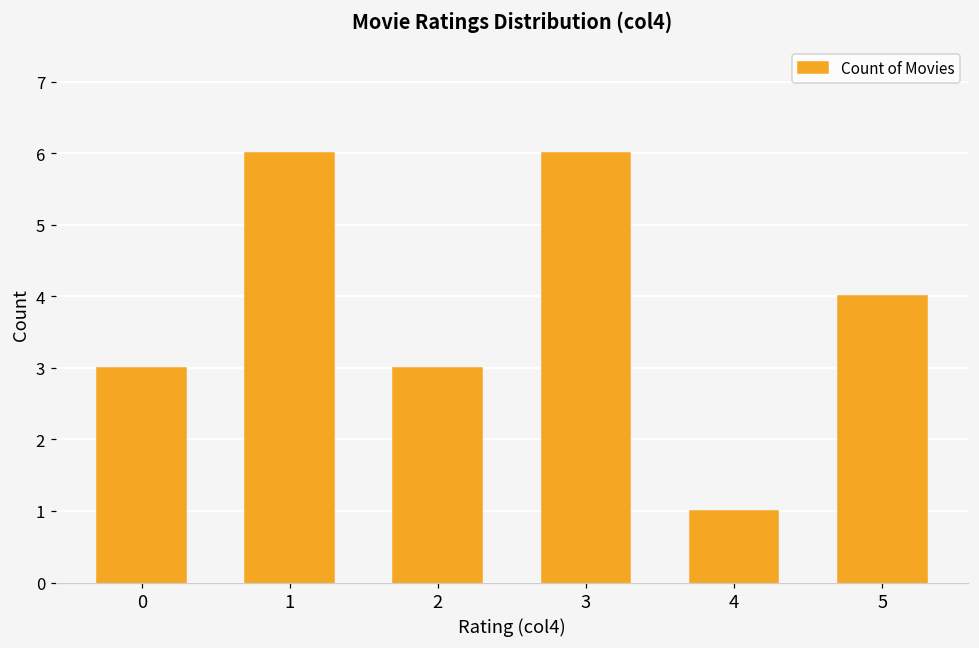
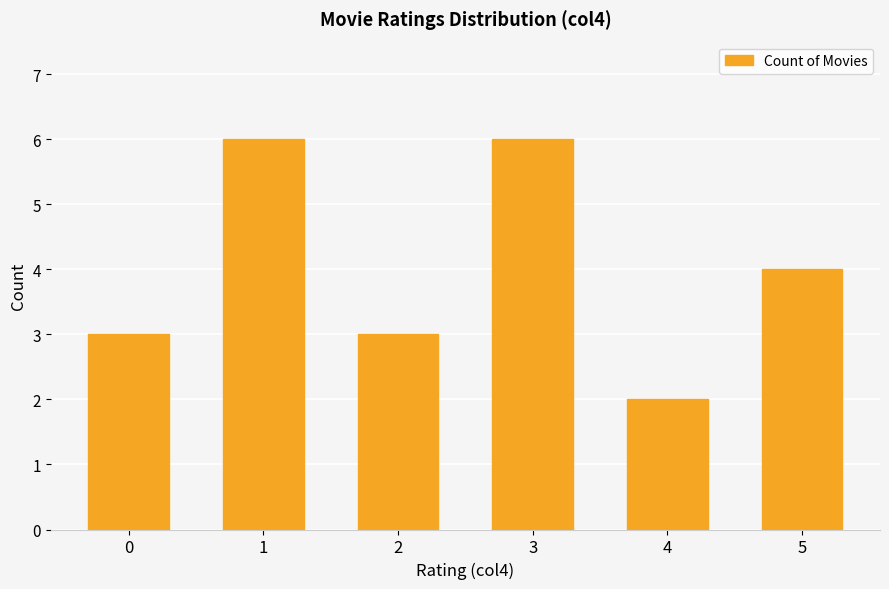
4: 1 -> 2
